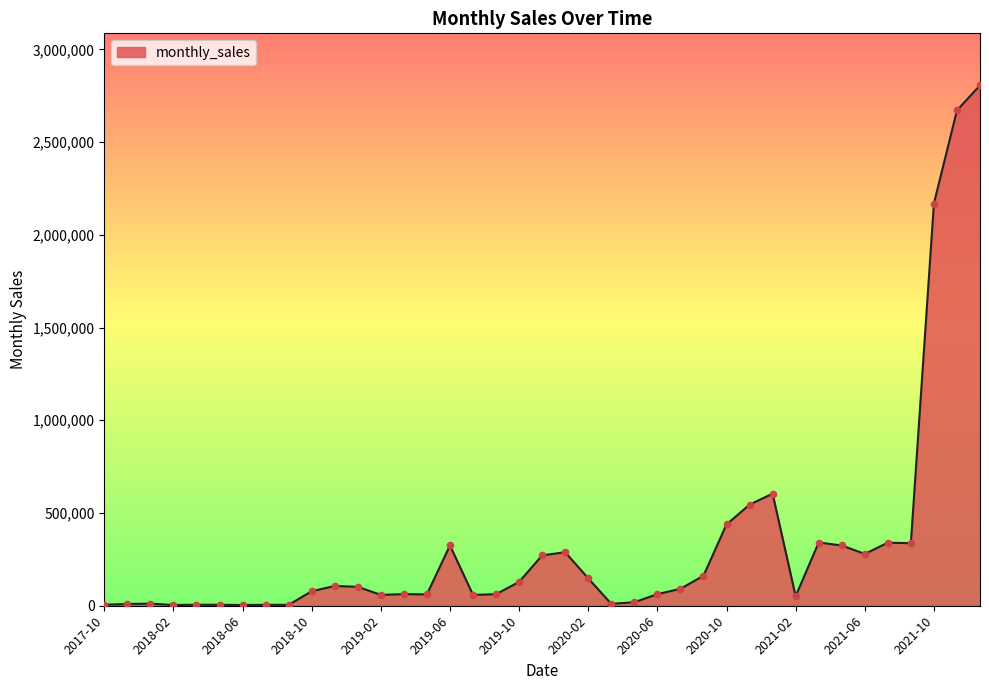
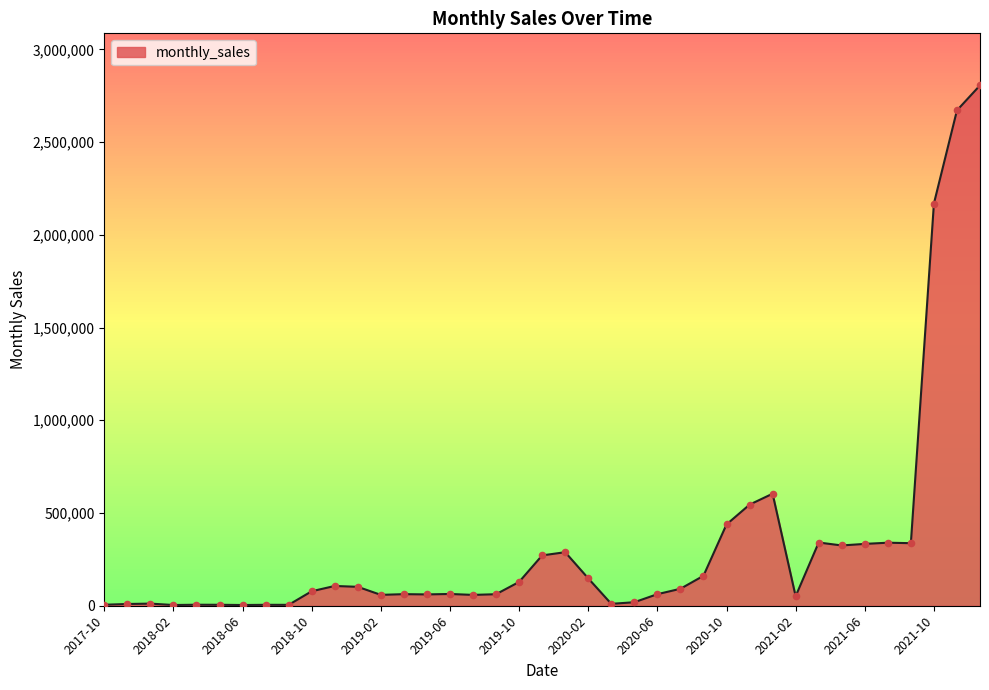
2019-06: 330,000 -> 60,000
2021-06: 280,000 -> 330,000
